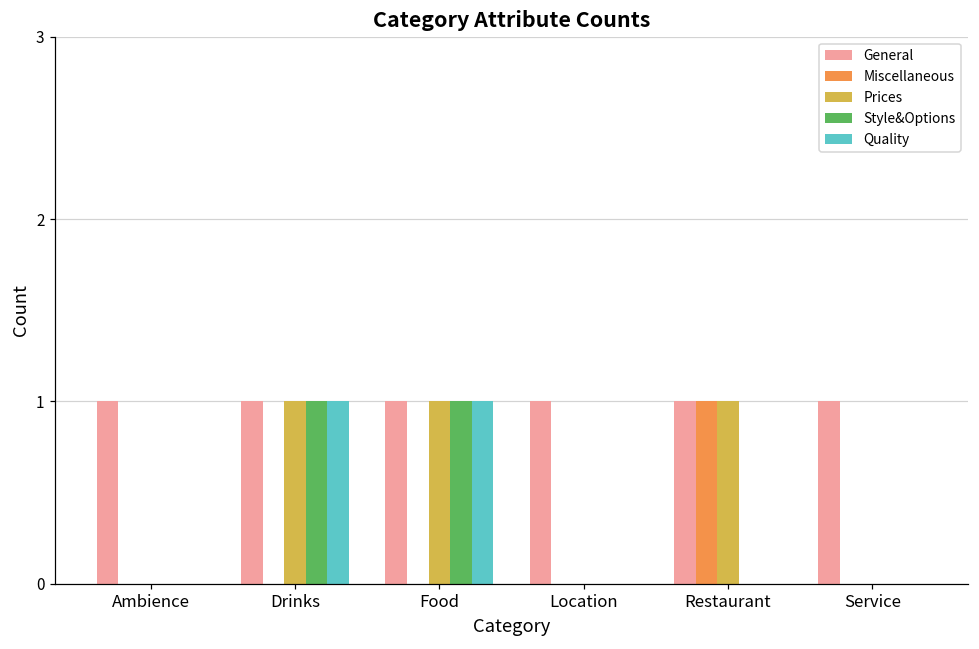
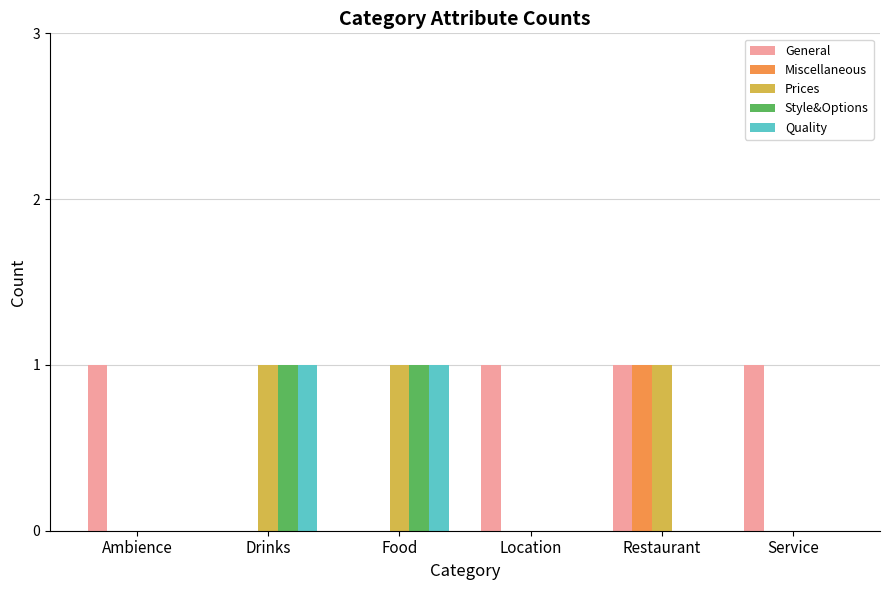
General, Drinks: 1 -> 0
General, Food: 1 -> 0
